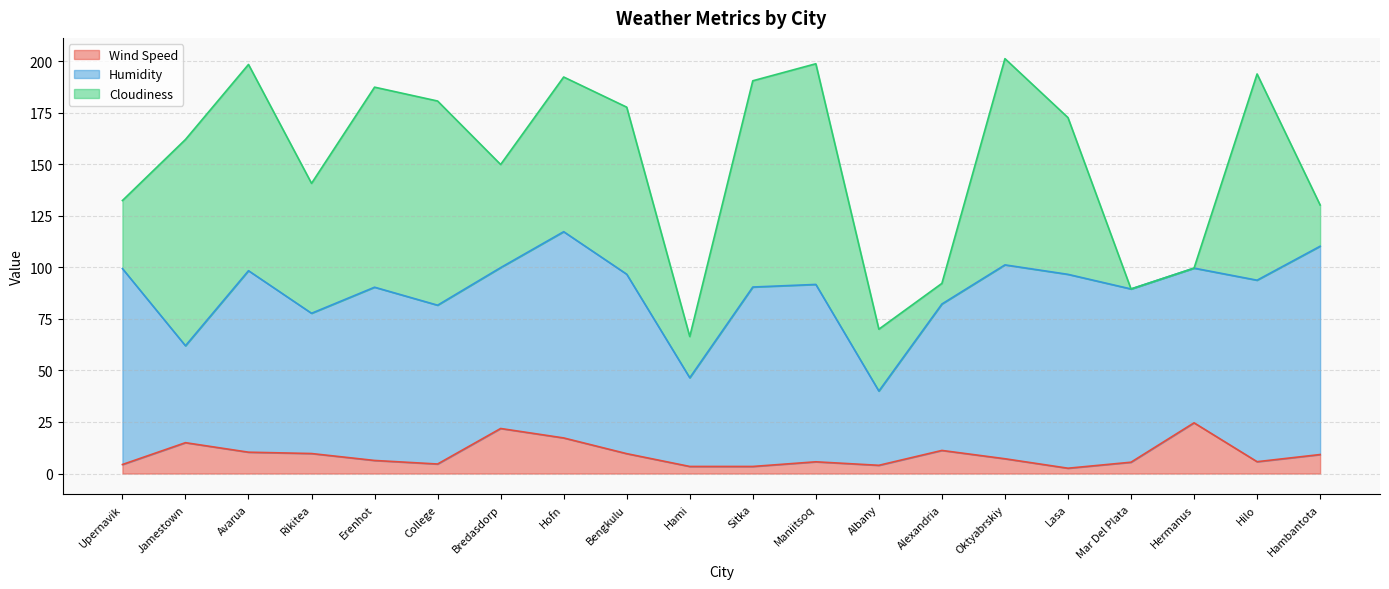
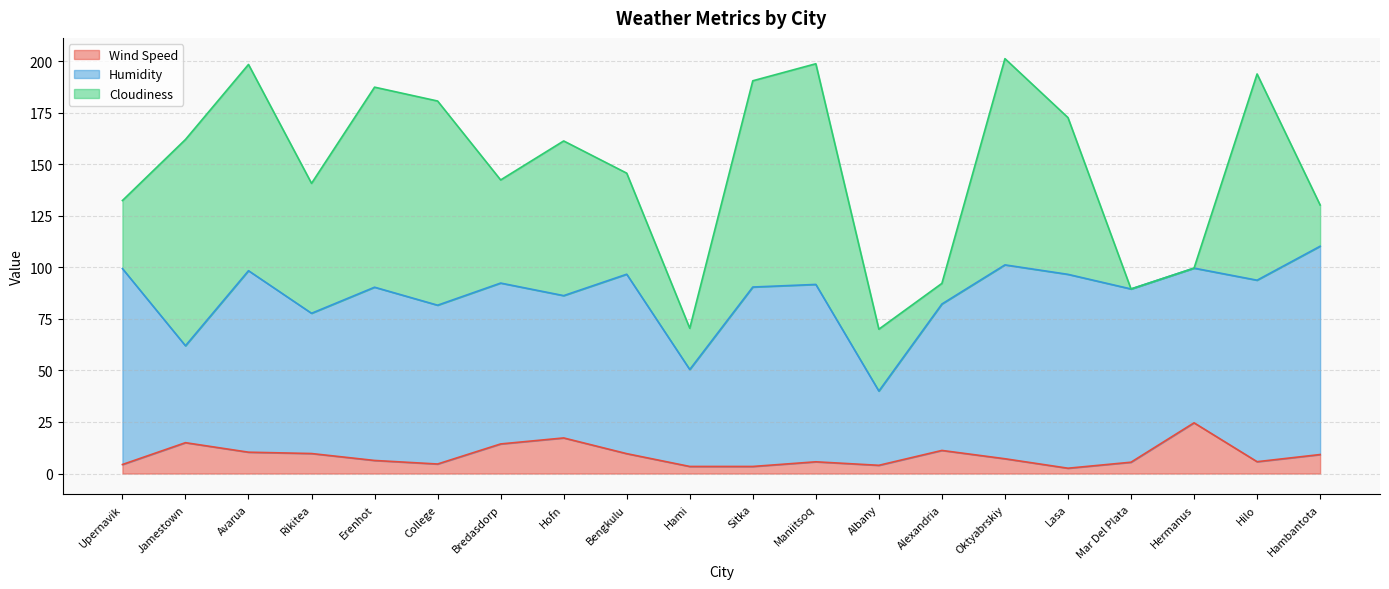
Wind Speed, Bredasdorp: 22 -> 14
Humidity, Hofn: 100 -> 69
Cloudiness, Bengkulu: 81 -> 49
Humidity, Hami: 43 -> 47
